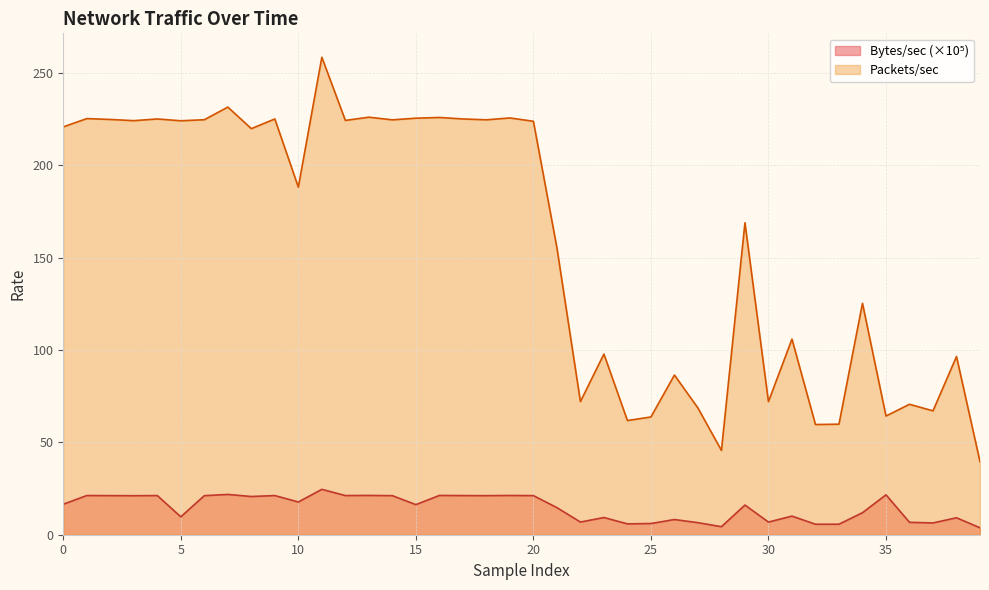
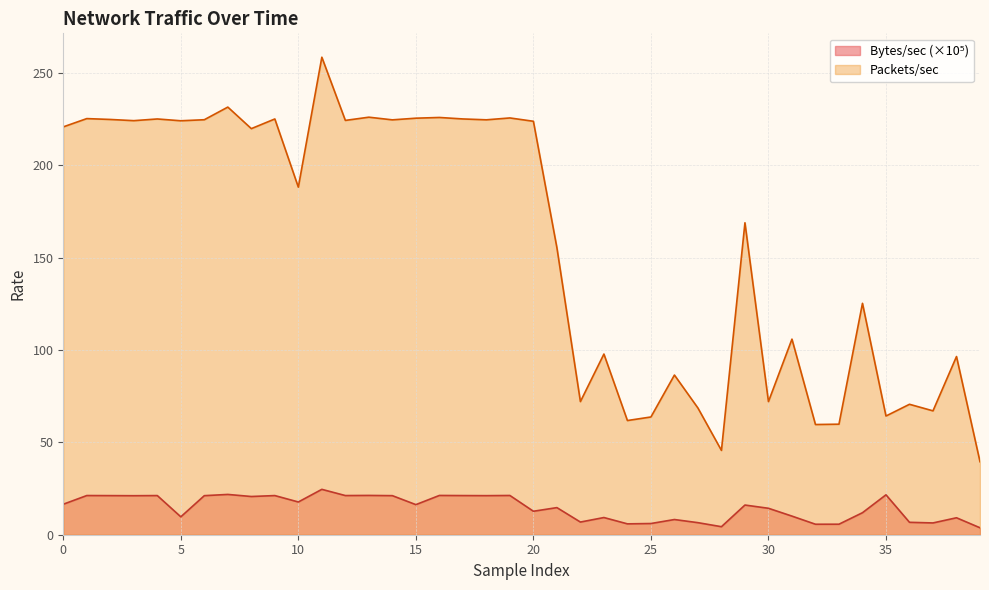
Bytes/sec (×10⁵), 20: 21 -> 13
Bytes/sec (×10⁵), 30: 7 -> 14
